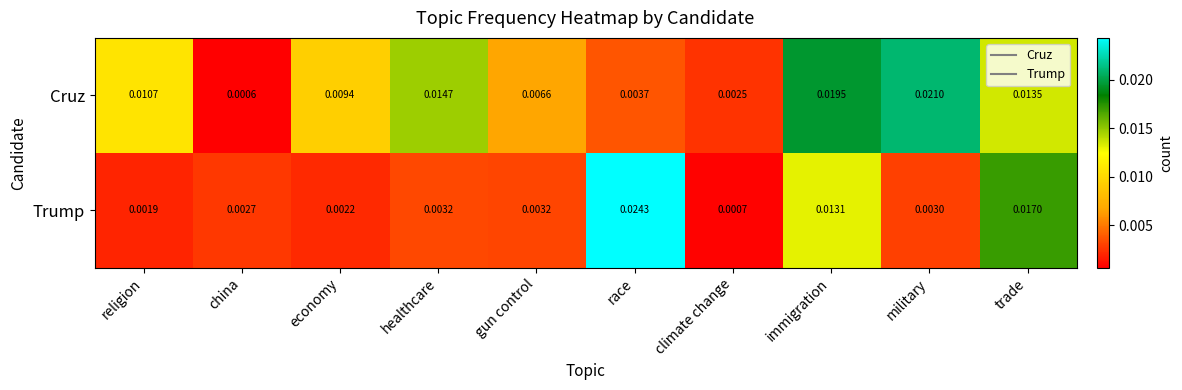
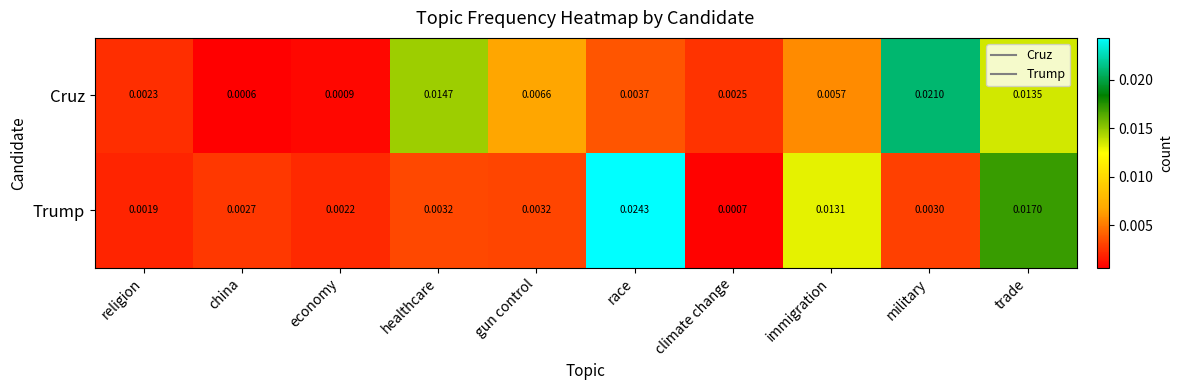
Cruz, religion: 0.0107 -> 0.0023
Cruz, economy: 0.0094 -> 0.0009
Cruz, immigration: 0.0195 -> 0.0057
